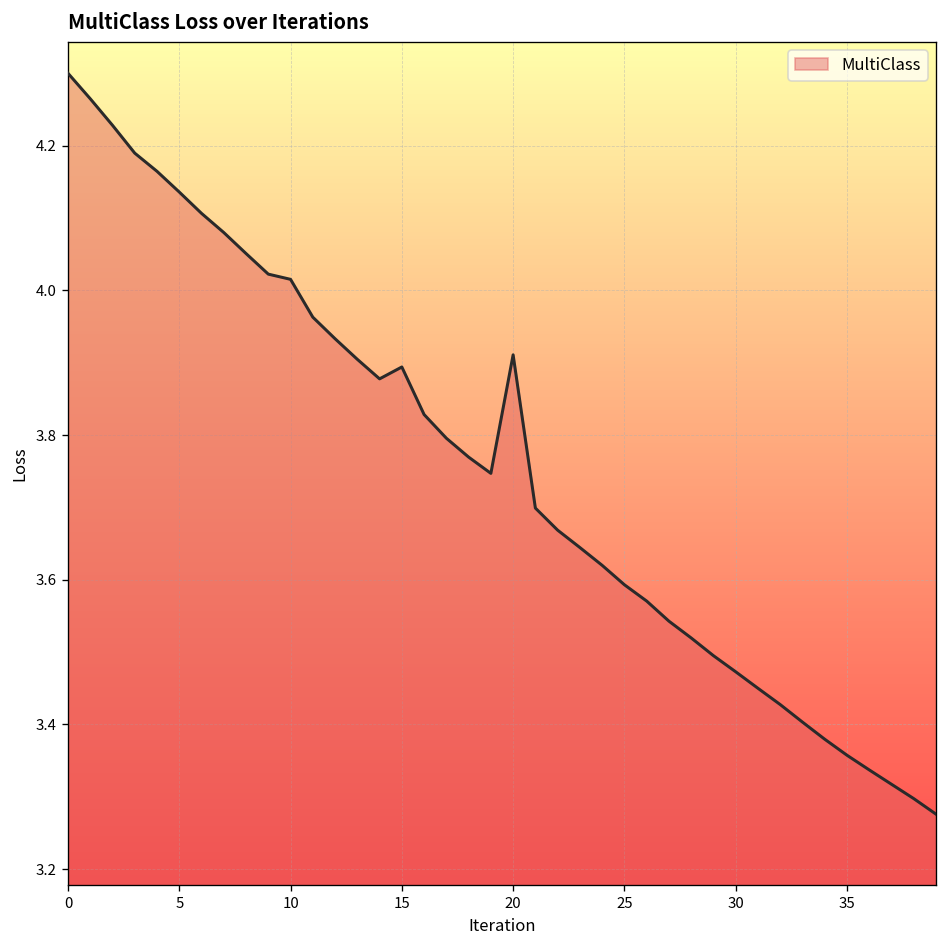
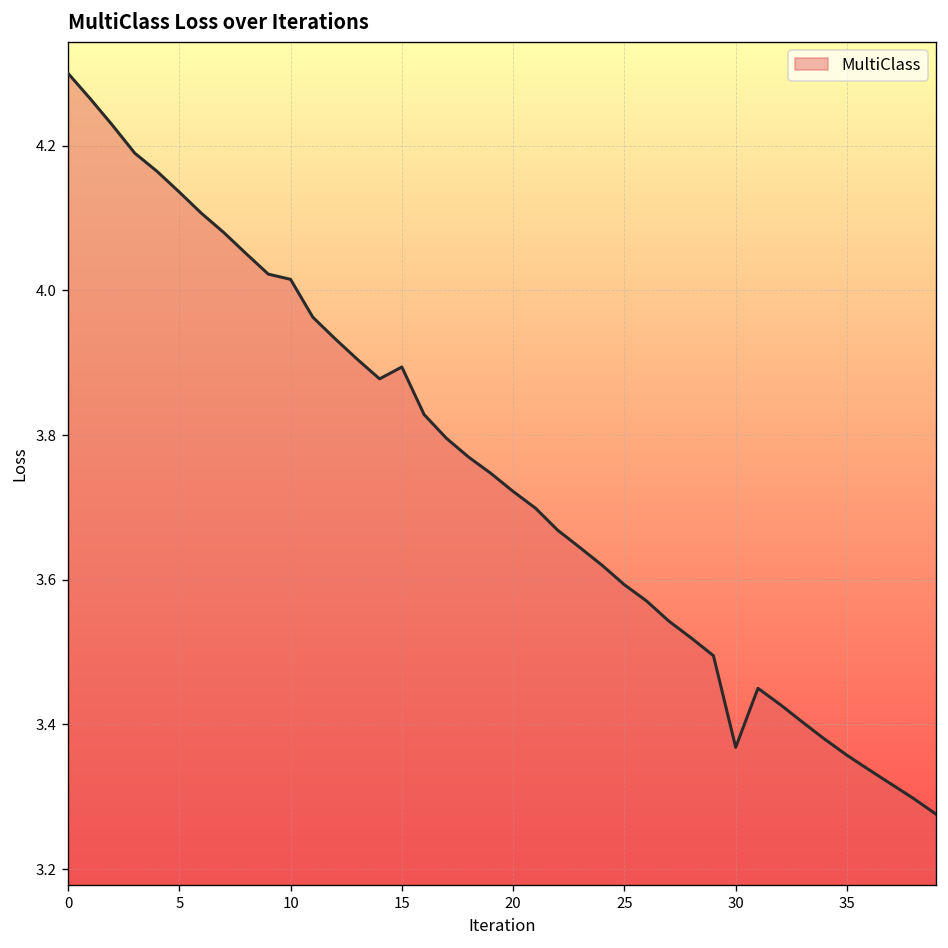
20: 3.91 -> 3.72
30: 3.47 -> 3.37
